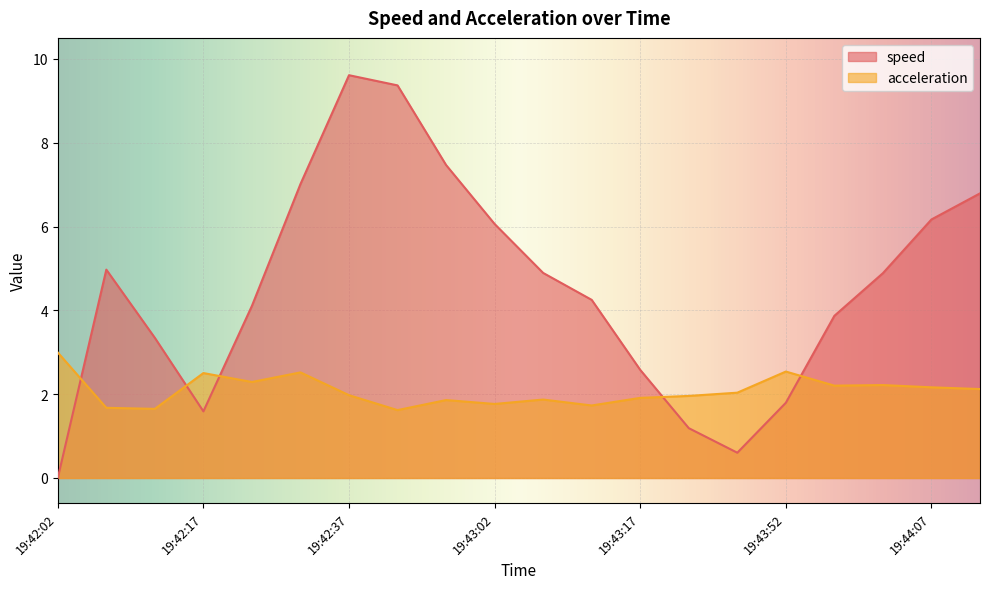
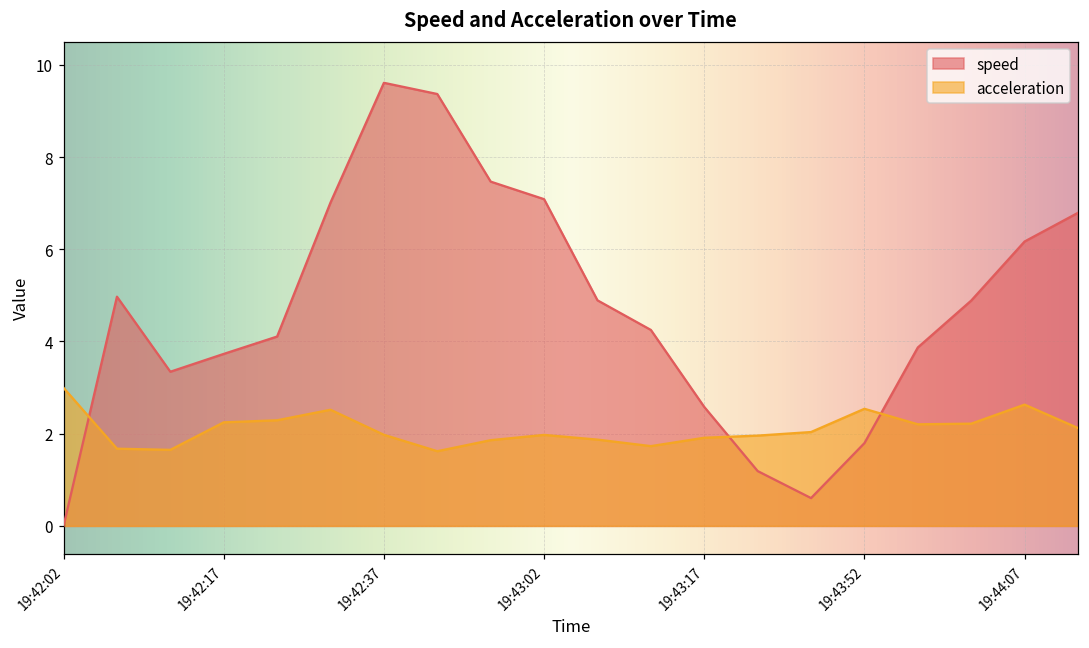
speed, 19:42:17: 1.6 -> 3.7
acceleration, 19:42:17: 2.5 -> 2.2
speed, 19:43:02: 6.1 -> 7.1
acceleration, 19:43:02: 1.8 -> 2.0
acceleration, 19:44:07: 2.2 -> 2.6
